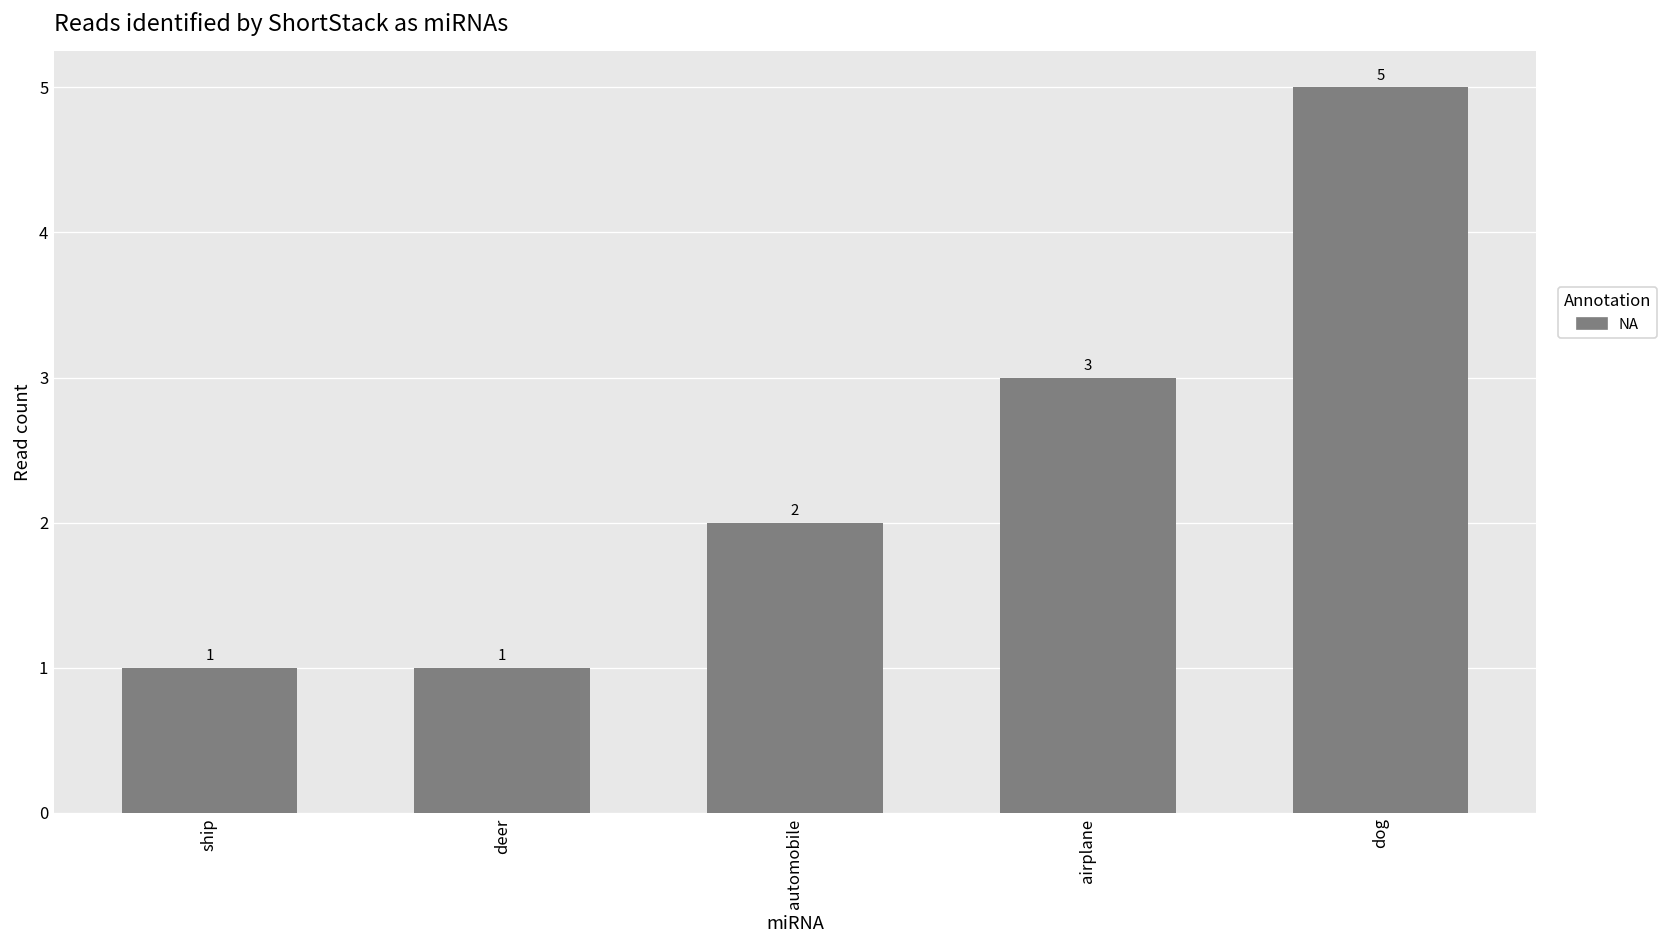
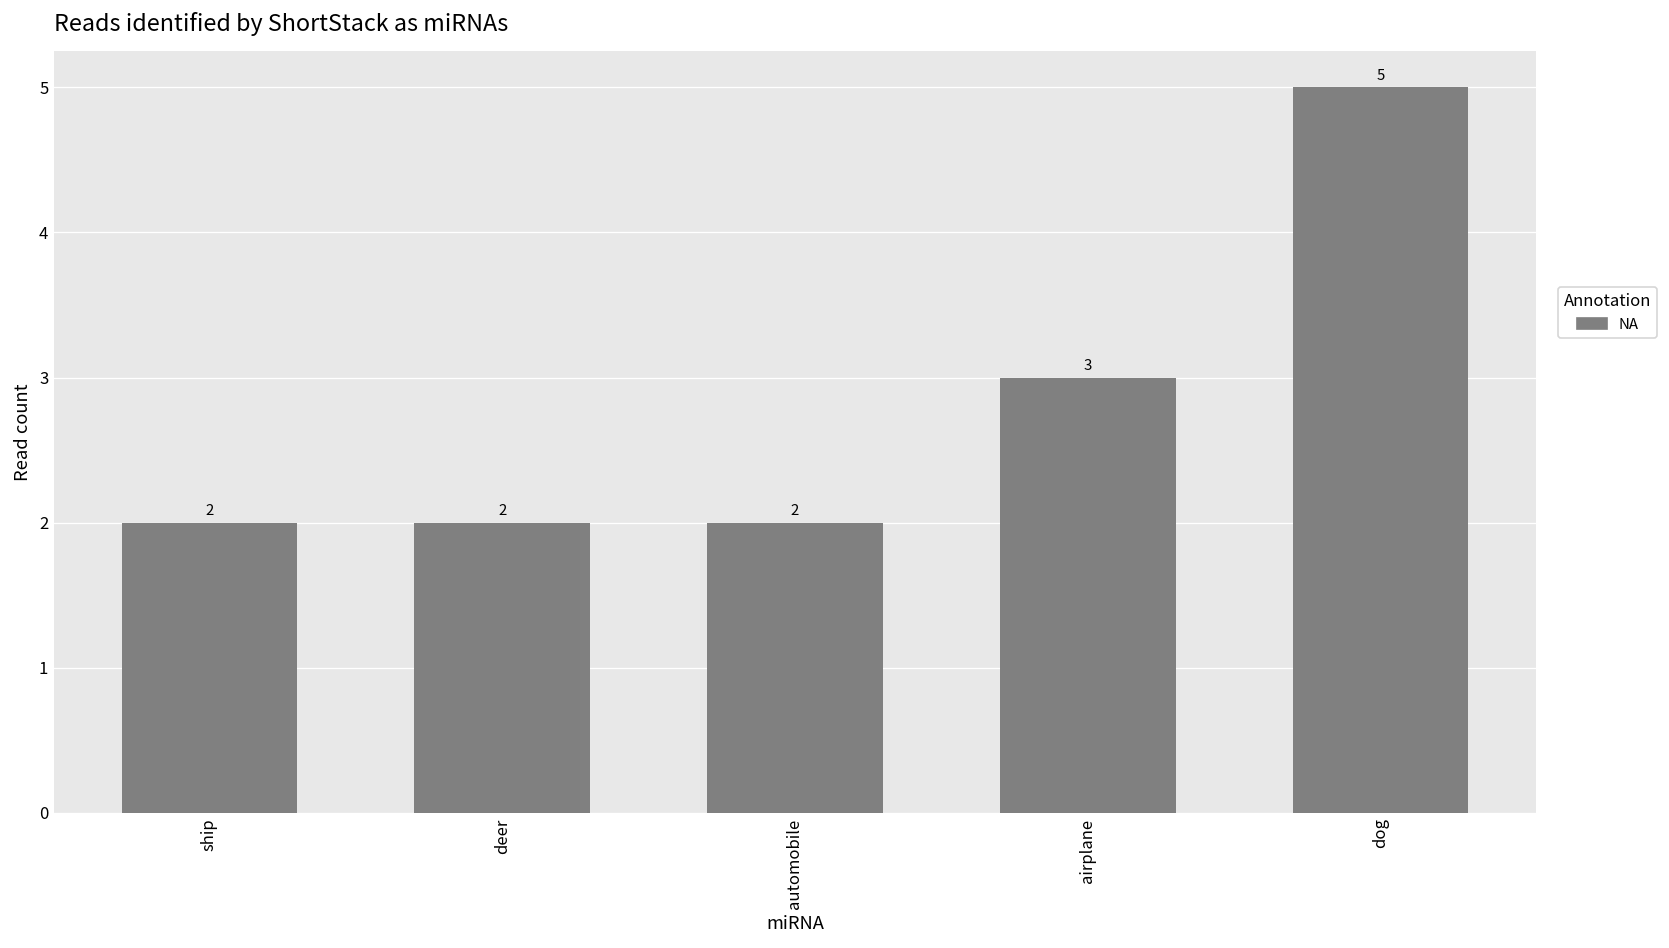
ship: 1 -> 2
deer: 1 -> 2
